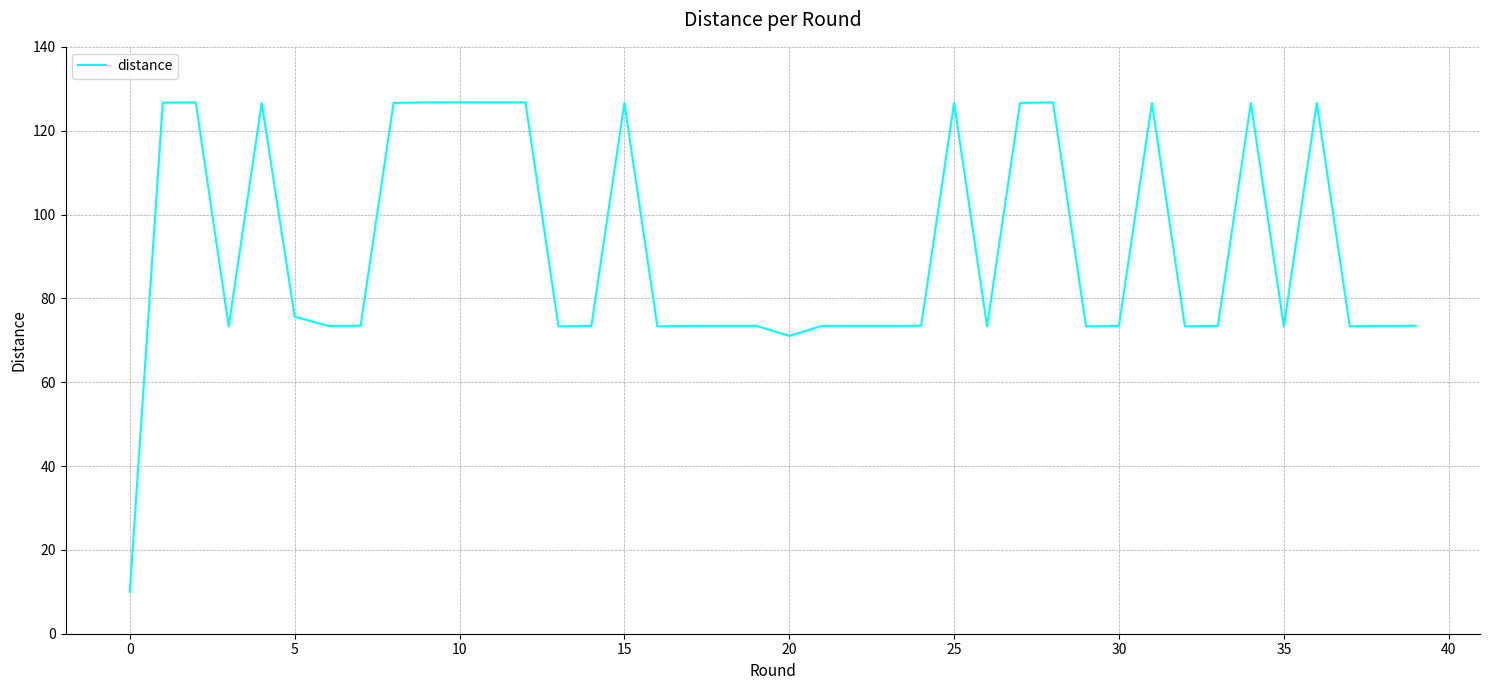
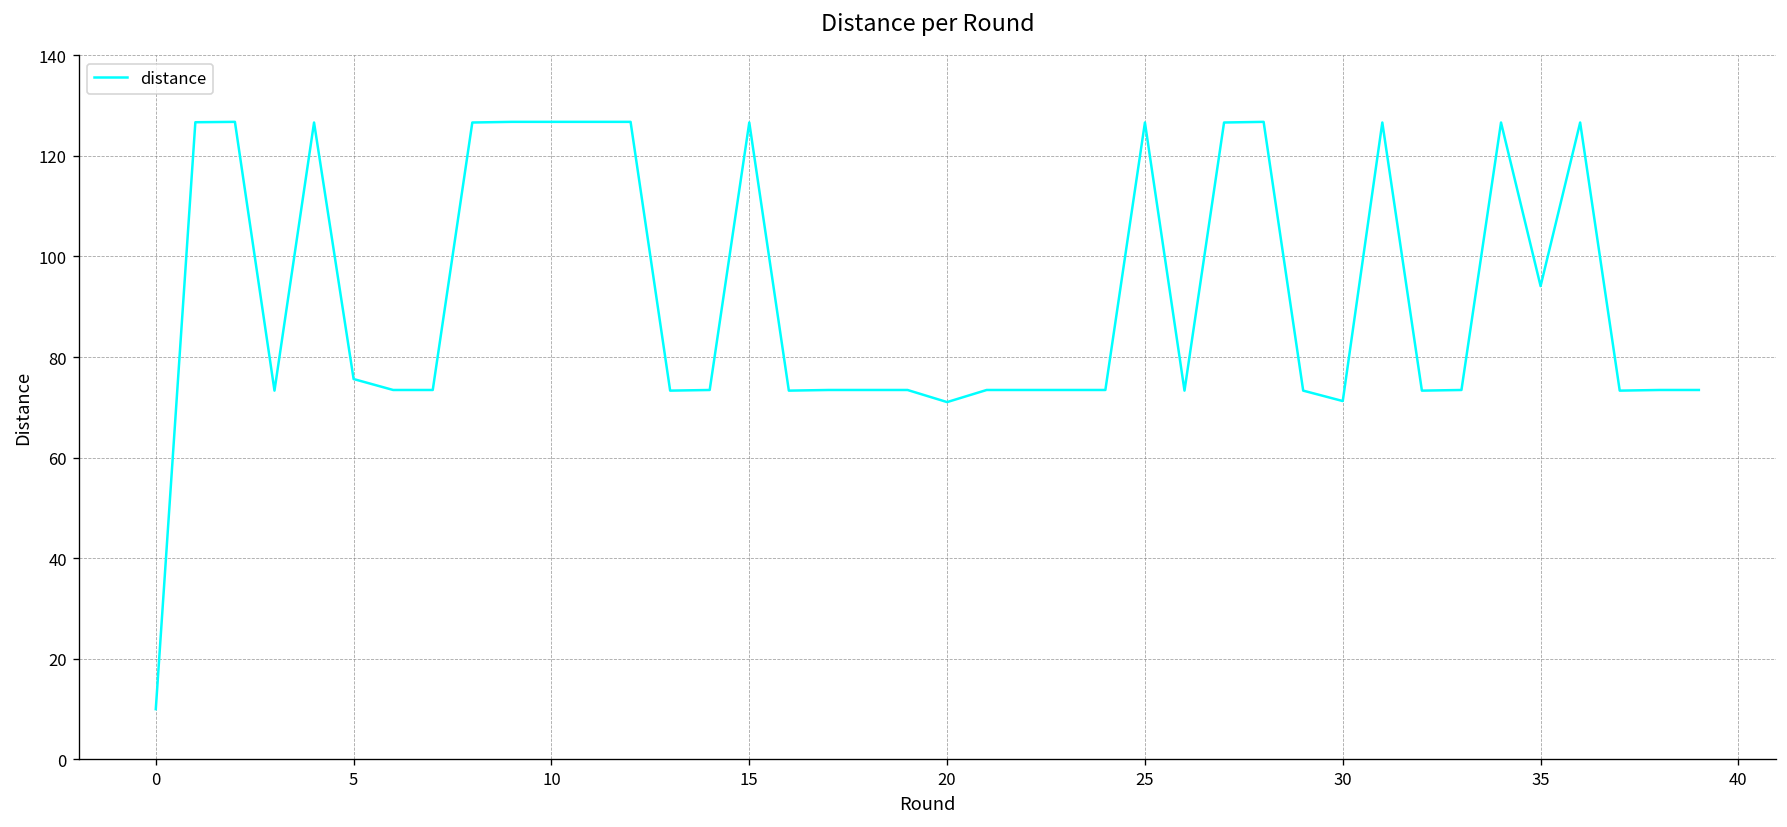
30: 73 -> 71
35: 73 -> 94
